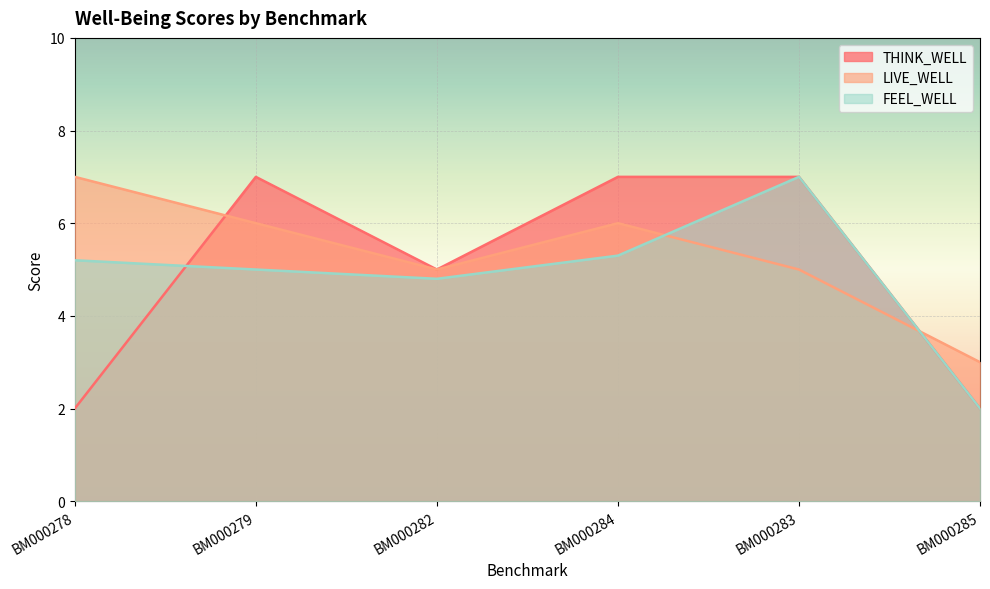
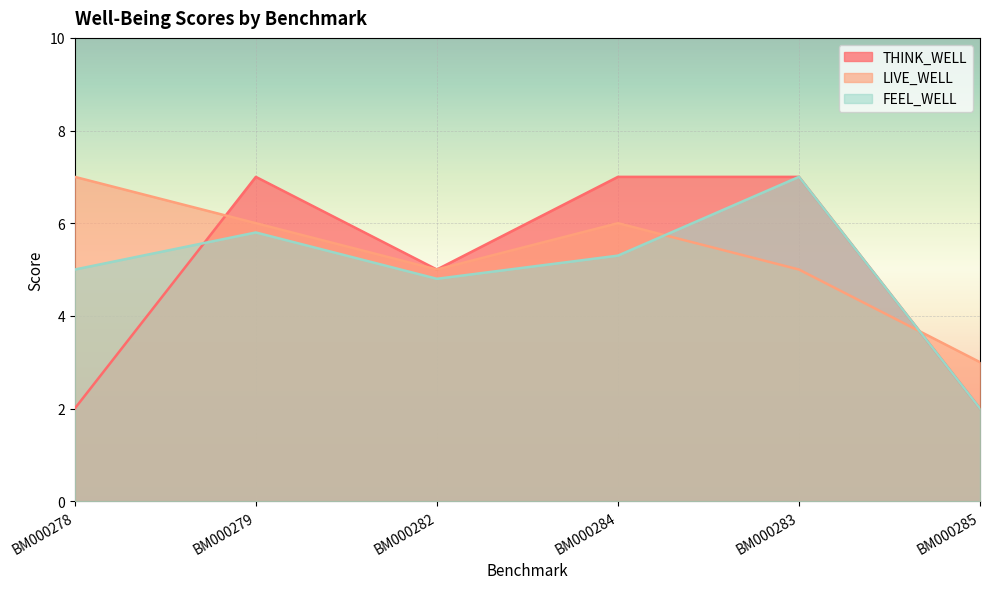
FEEL_WELL, BM000278: 5.2 -> 5.0
FEEL_WELL, BM000279: 5.0 -> 5.8
